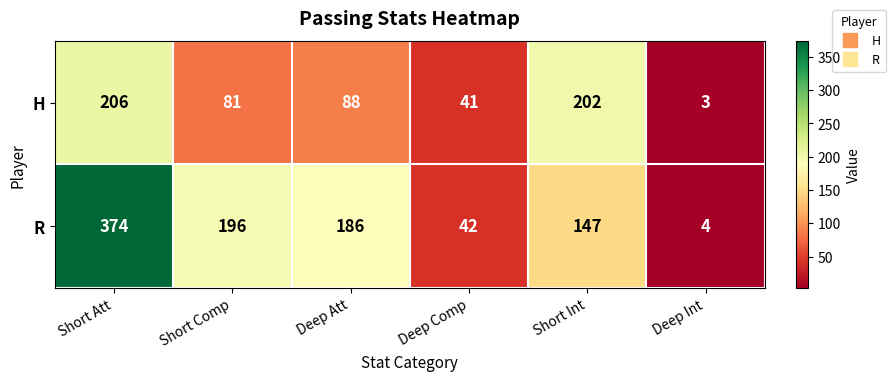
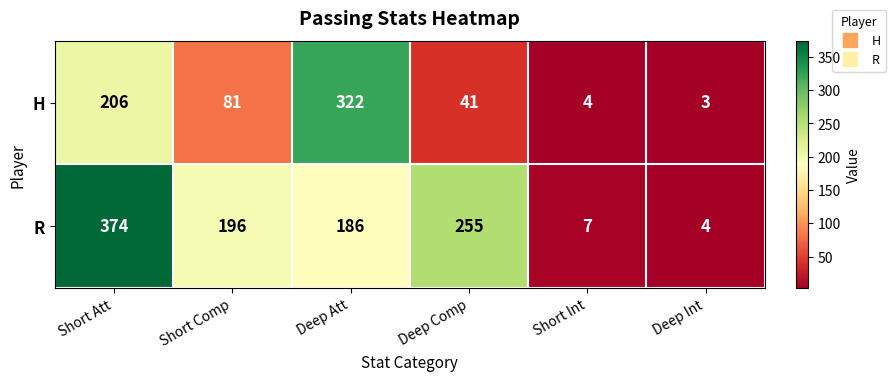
H, Deep Att: 88 -> 322
H, Short Int: 202 -> 4
R, Deep Comp: 42 -> 255
R, Short Int: 147 -> 7
